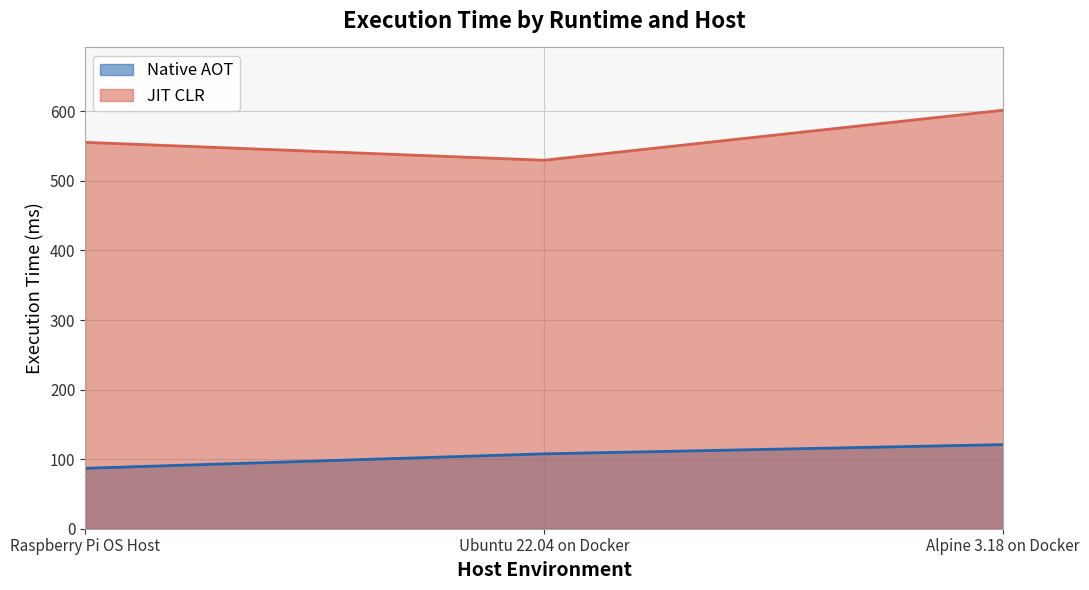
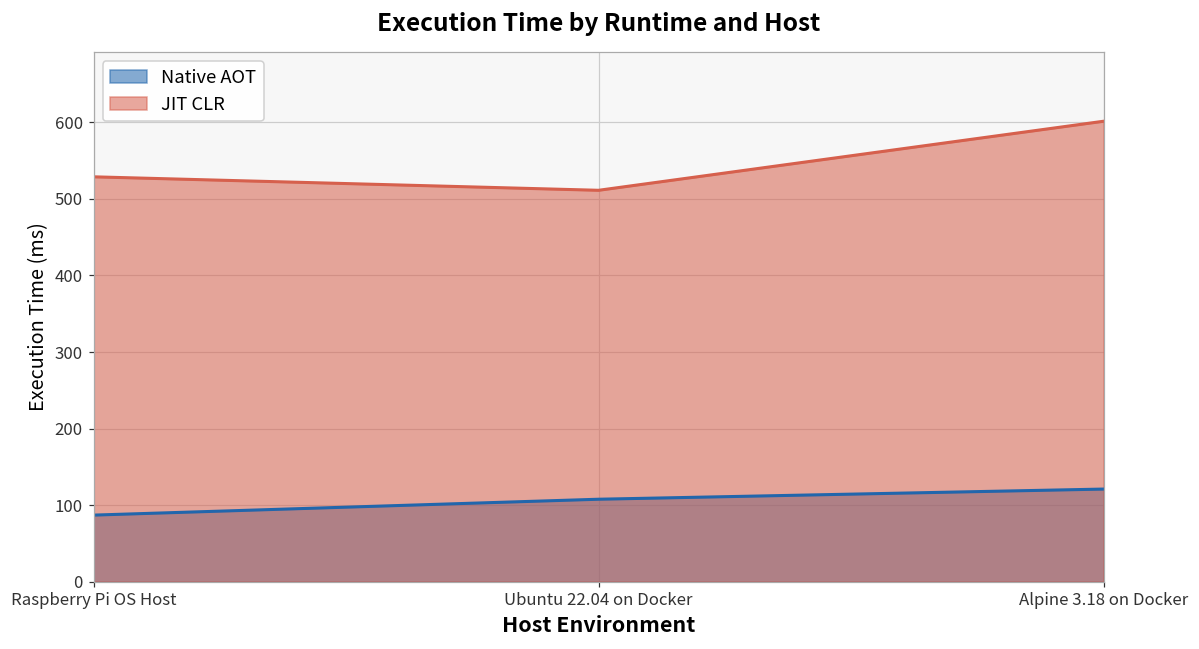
JIT CLR, Raspberry Pi OS Host: 560 -> 530
JIT CLR, Ubuntu 22.04 on Docker: 530 -> 510
